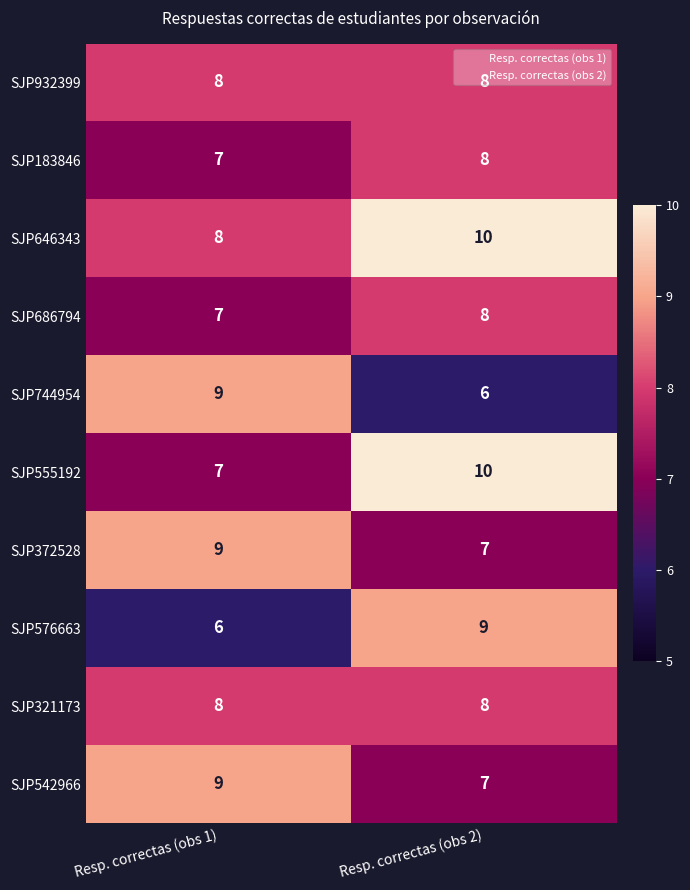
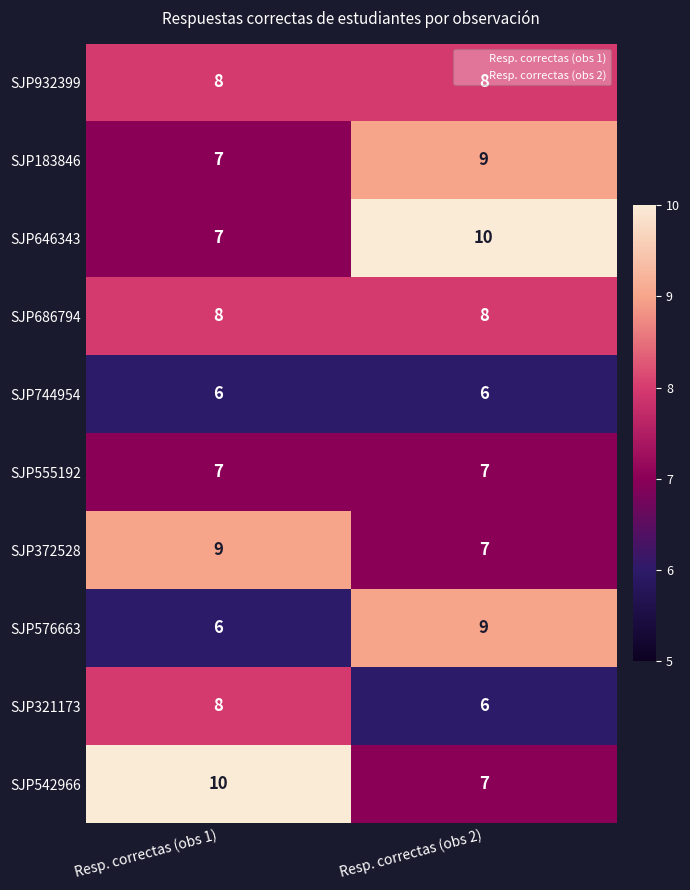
SJP183846, Resp. correctas (obs 2): 8 -> 9
SJP646343, Resp. correctas (obs 1): 8 -> 7
SJP686794, Resp. correctas (obs 1): 7 -> 8
SJP744954, Resp. correctas (obs 1): 9 -> 6
SJP555192, Resp. correctas (obs 2): 10 -> 7
SJP321173, Resp. correctas (obs 2): 8 -> 6
SJP542966, Resp. correctas (obs 1): 9 -> 10
